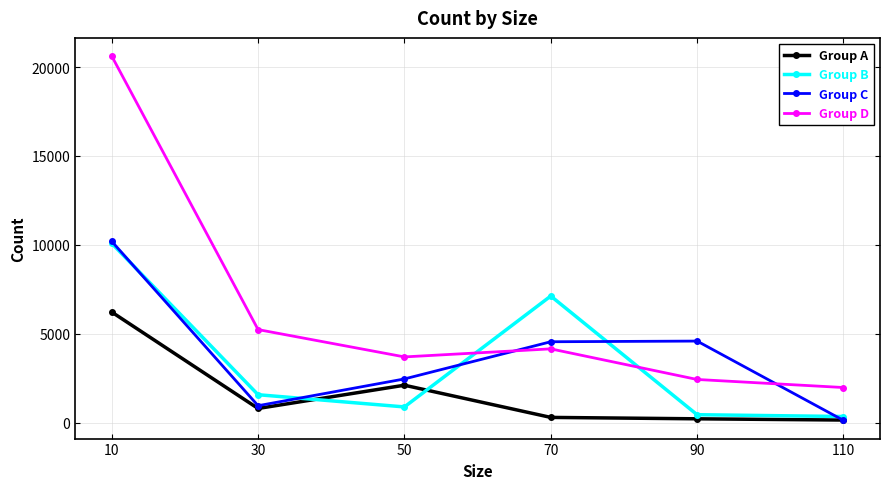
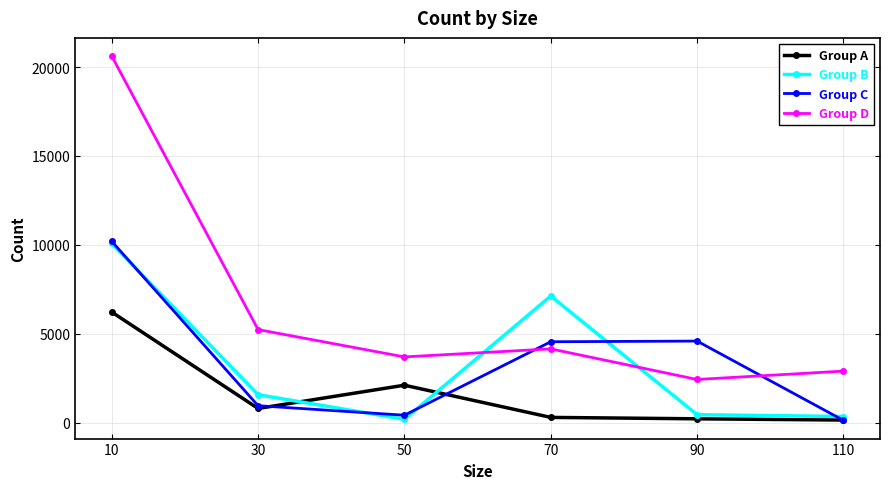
Group B, 50: 900 -> 200
Group C, 50: 2500 -> 400
Group D, 110: 2000 -> 2900
